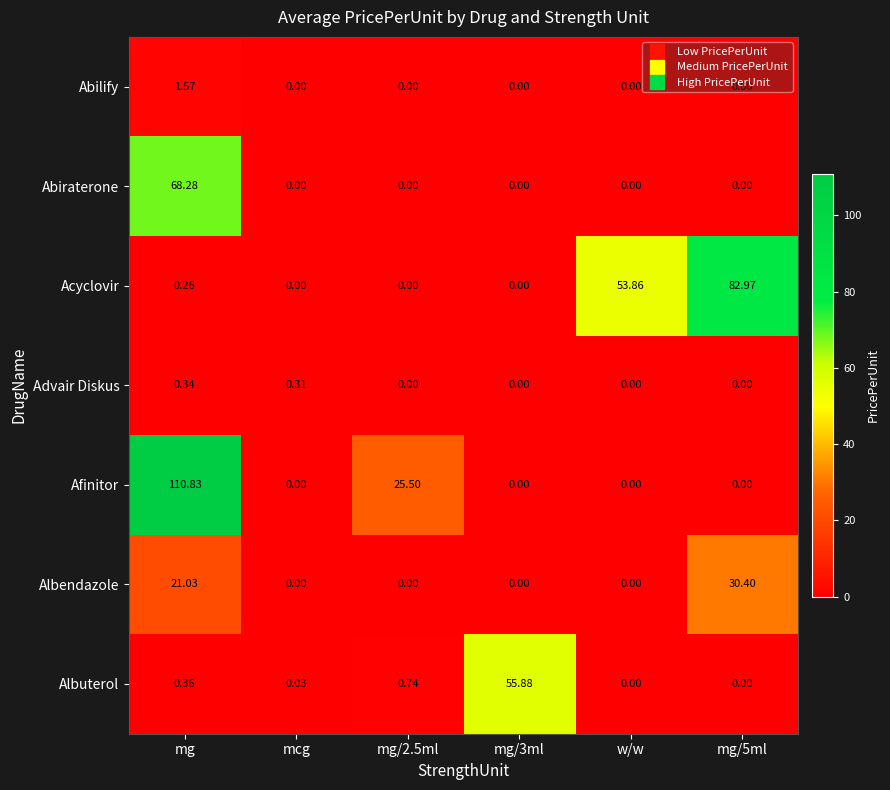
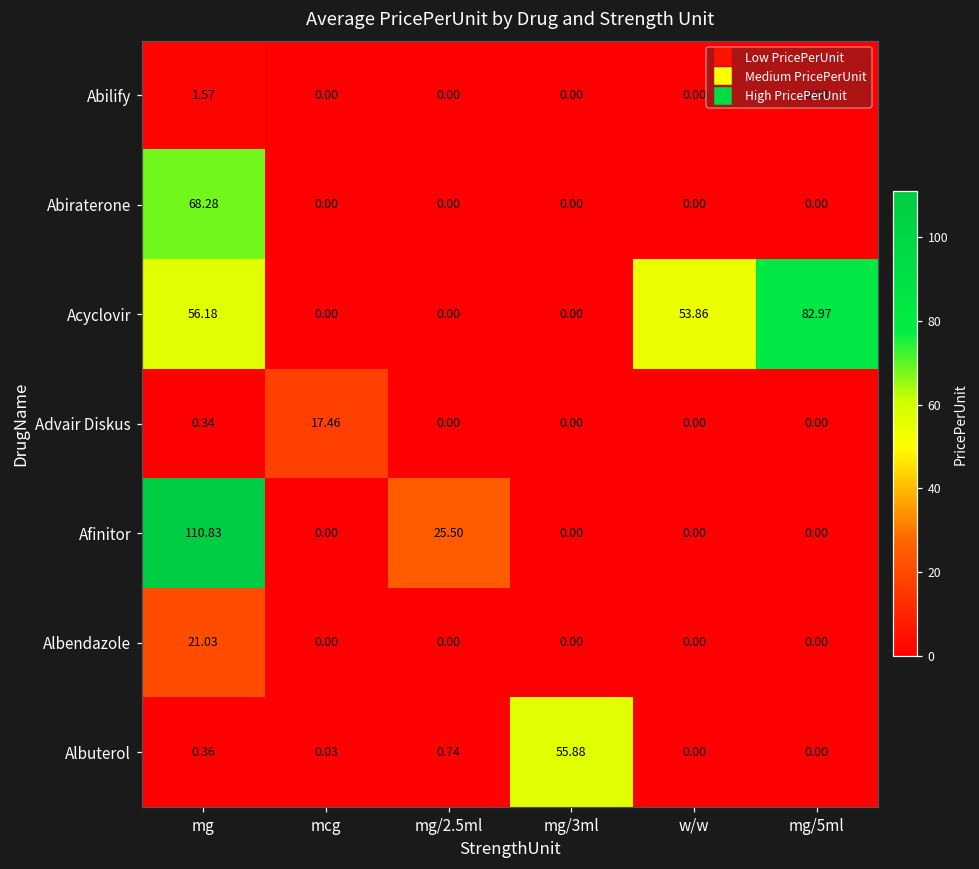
Acyclovir, mg: 0.26 -> 56.18
Advair Diskus, mcg: 0.31 -> 17.46
Albendazole, mg/5ml: 30.40 -> 0.00
